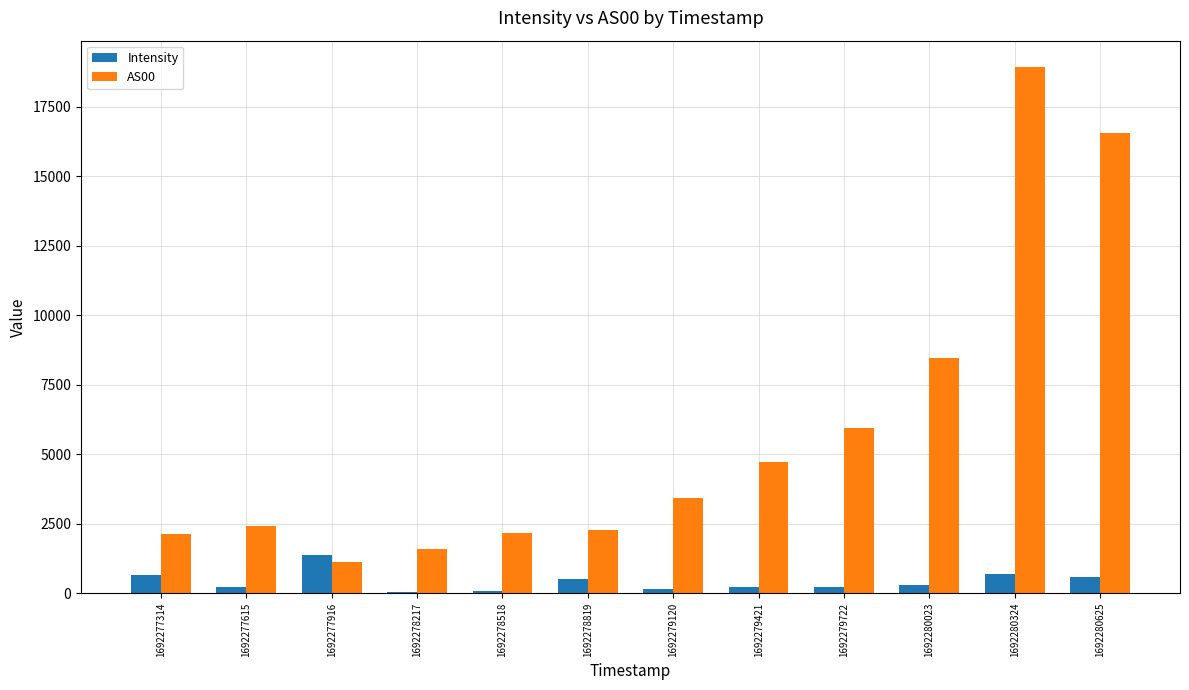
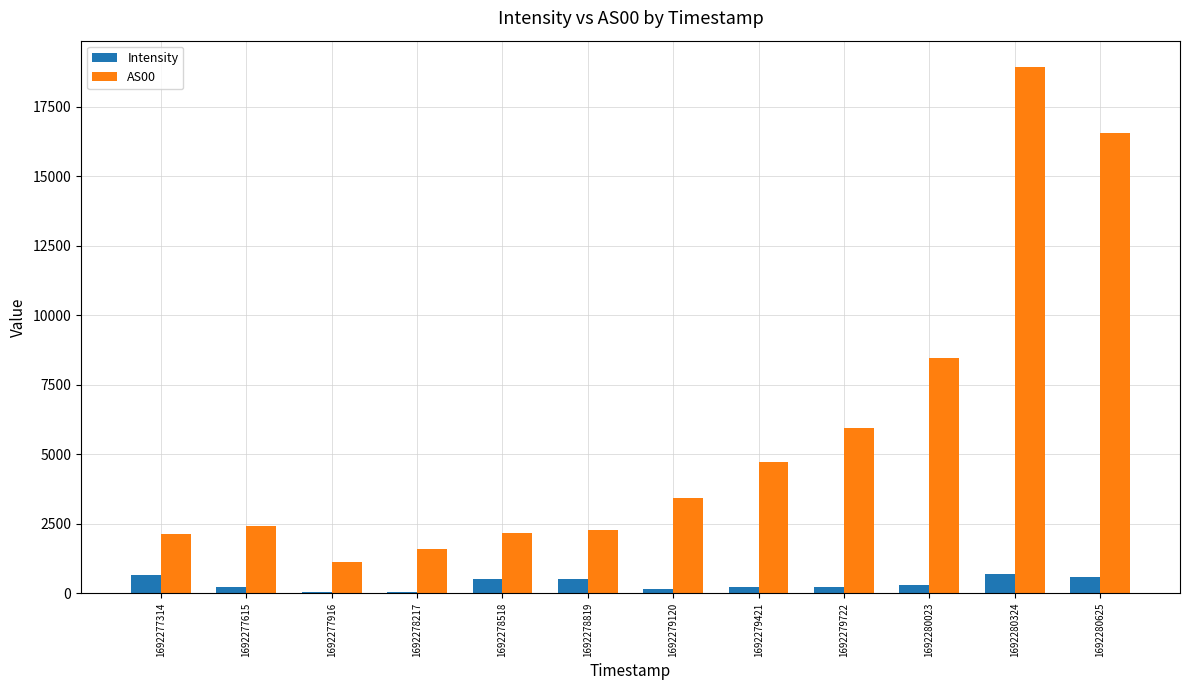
Intensity, 1692277916: 1400 -> 0
Intensity, 1692278518: 100 -> 500
